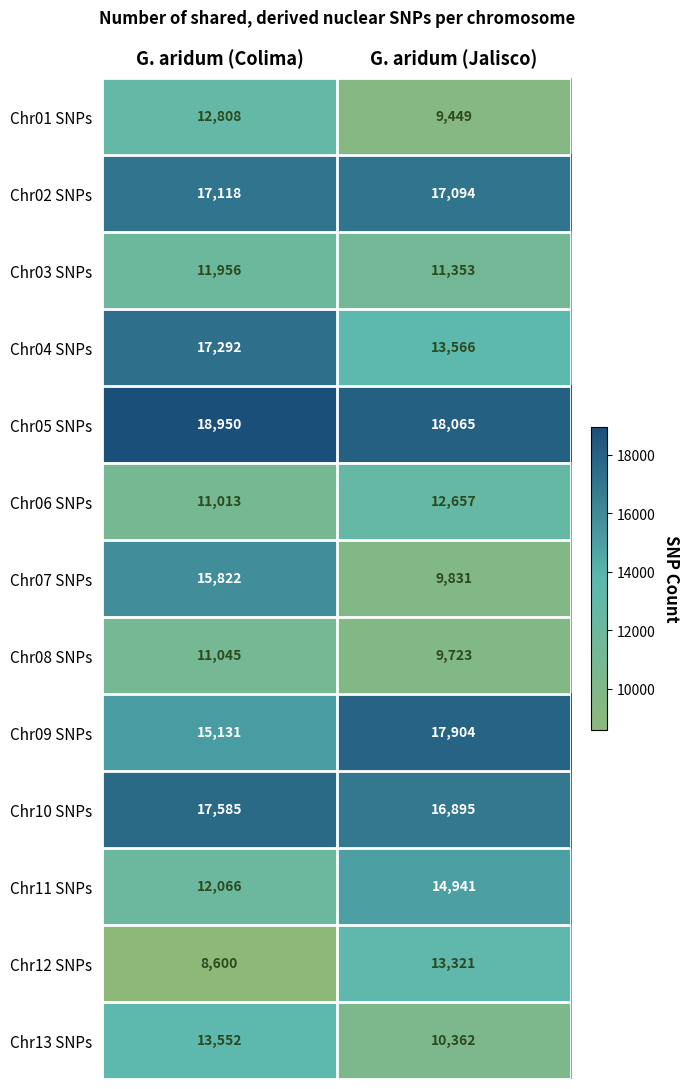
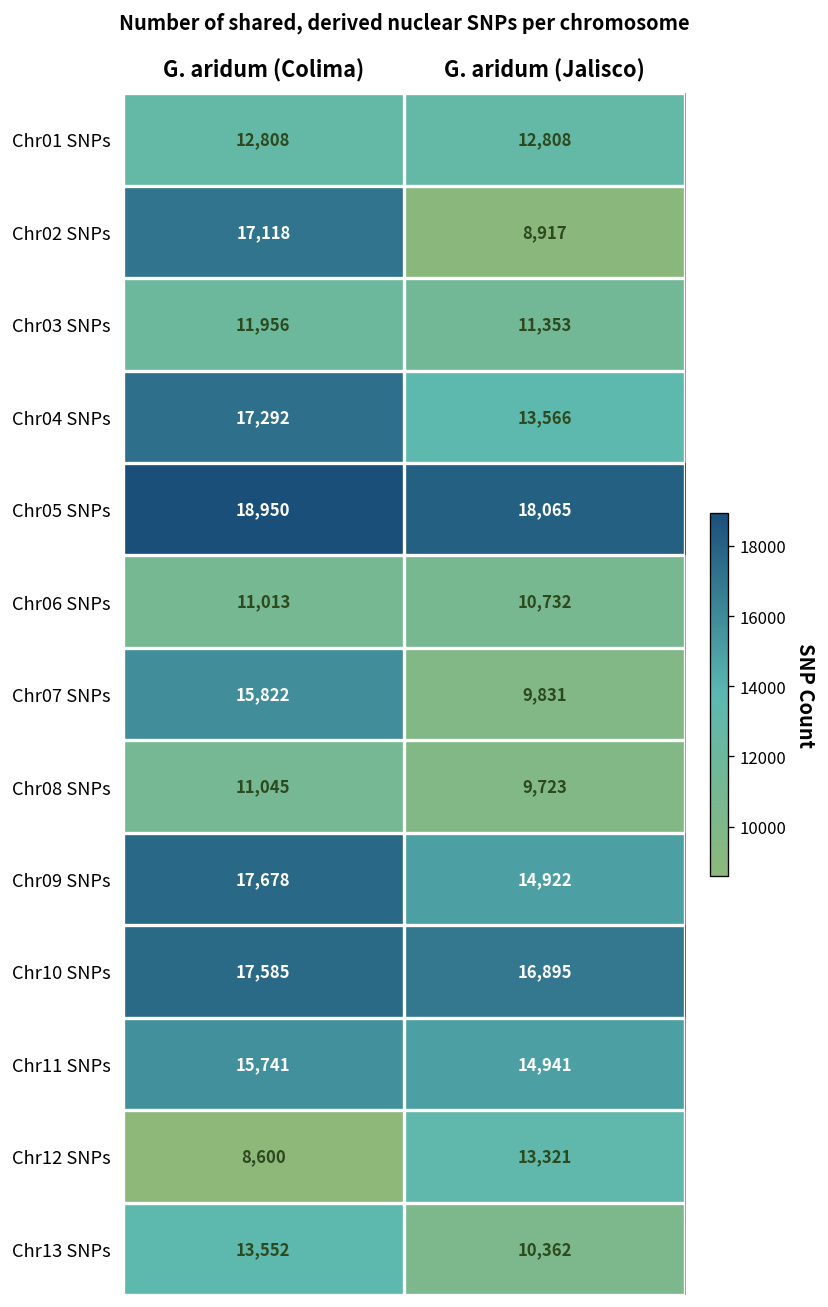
Chr01 SNPs, G. aridum (Jalisco): 9,449 -> 12,808
Chr02 SNPs, G. aridum (Jalisco): 17,094 -> 8,917
Chr06 SNPs, G. aridum (Jalisco): 12,657 -> 10,732
Chr09 SNPs, G. aridum (Colima): 15,131 -> 17,678
Chr09 SNPs, G. aridum (Jalisco): 17,904 -> 14,922
Chr11 SNPs, G. aridum (Colima): 12,066 -> 15,741
